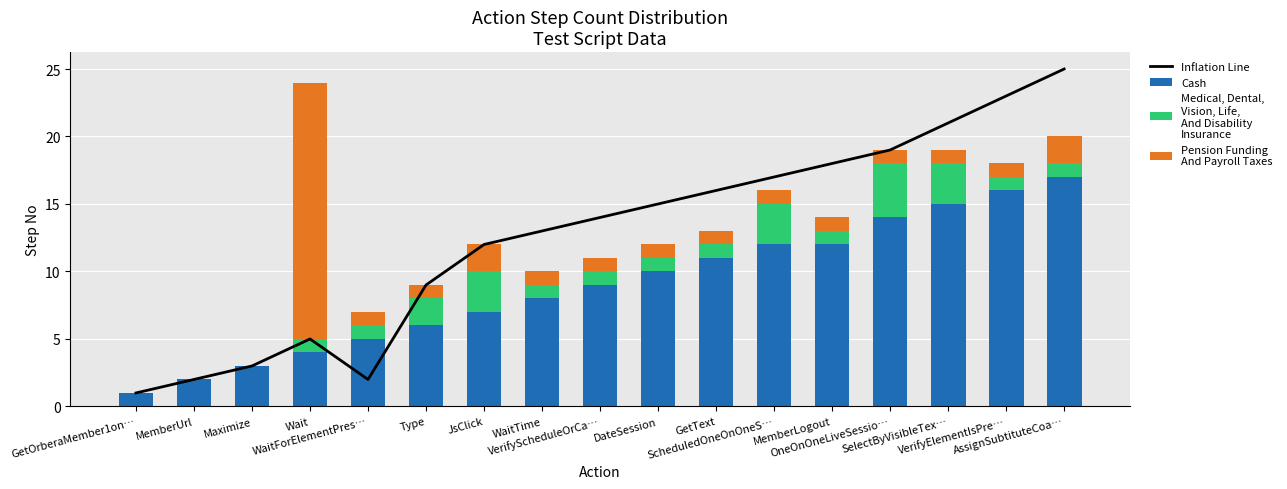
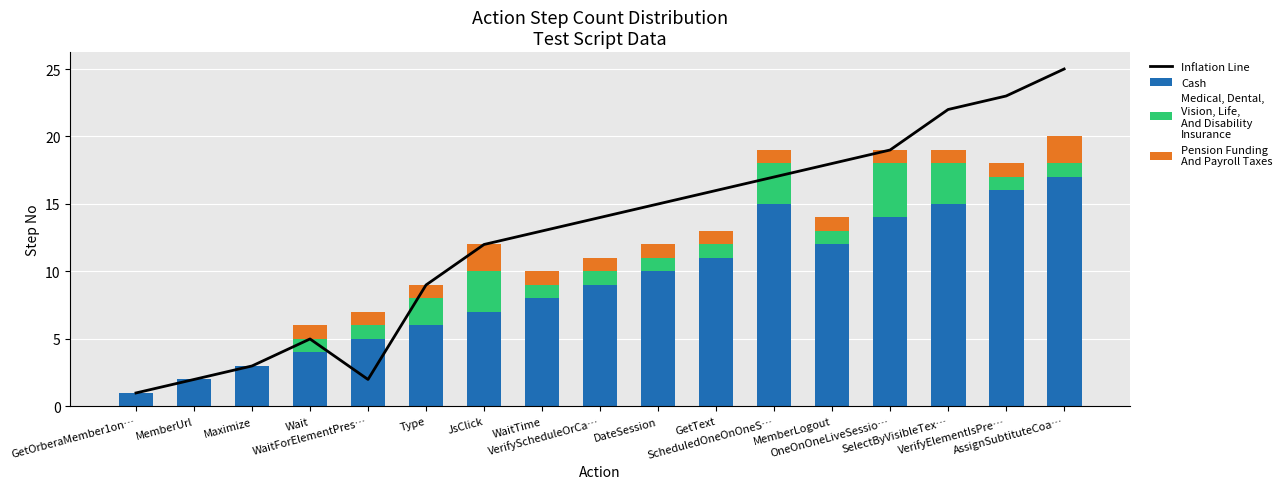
Pension Funding And Payroll Taxes, Wait: 19 -> 1
Cash, ScheduledOneOnOneS…: 12 -> 15
Inflation Line, SelectByVisibleTex…: 21 -> 22
